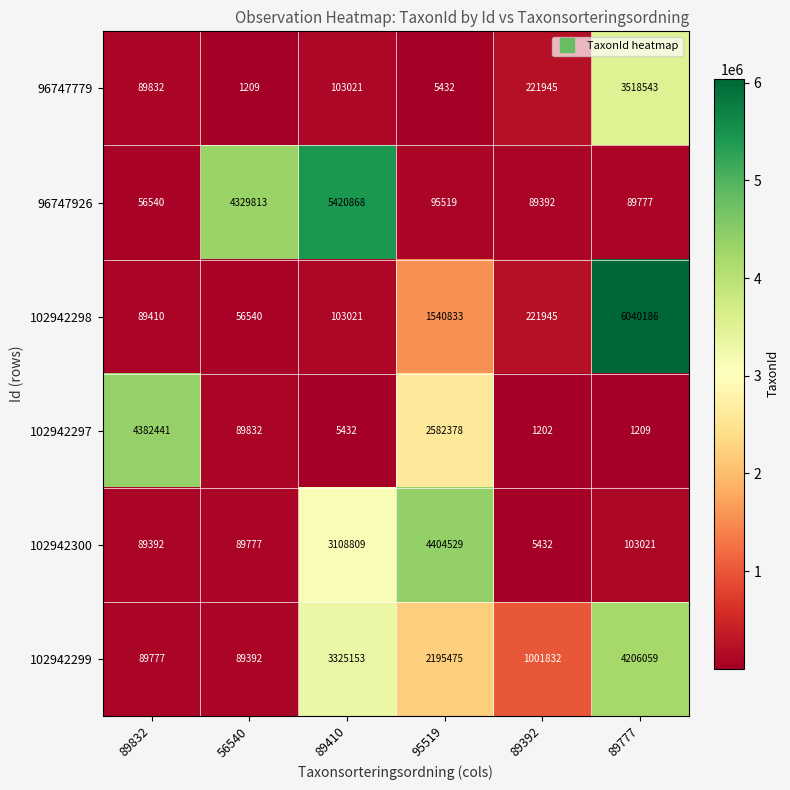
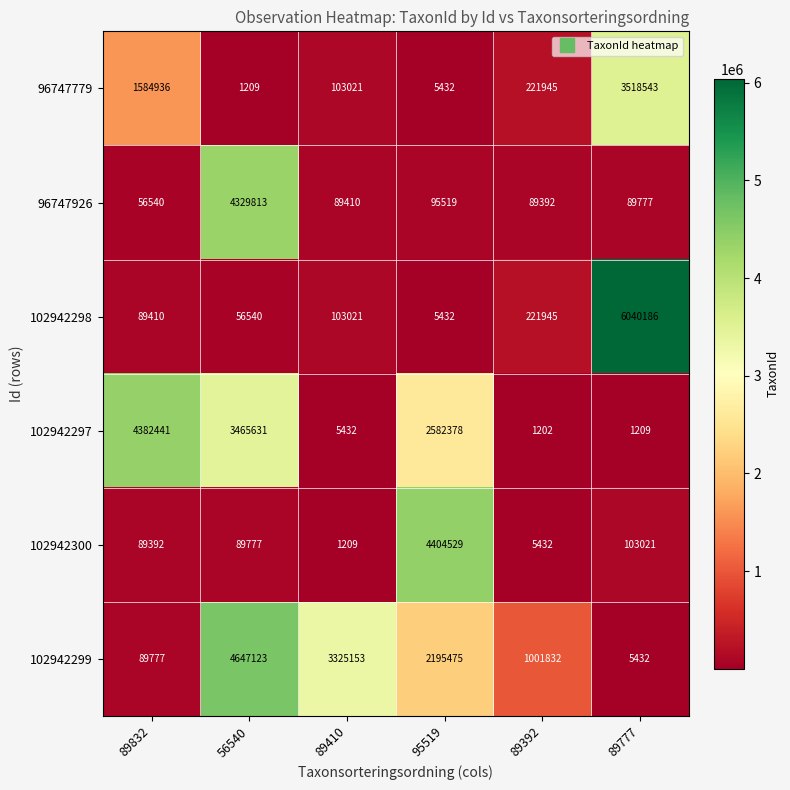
96747779, 89832: 89832 -> 1584936
96747926, 89410: 5420868 -> 89410
102942298, 95519: 1540833 -> 5432
102942297, 56540: 89832 -> 3465631
102942300, 89410: 3108809 -> 1209
102942299, 56540: 89392 -> 4647123
102942299, 89777: 4206059 -> 5432
